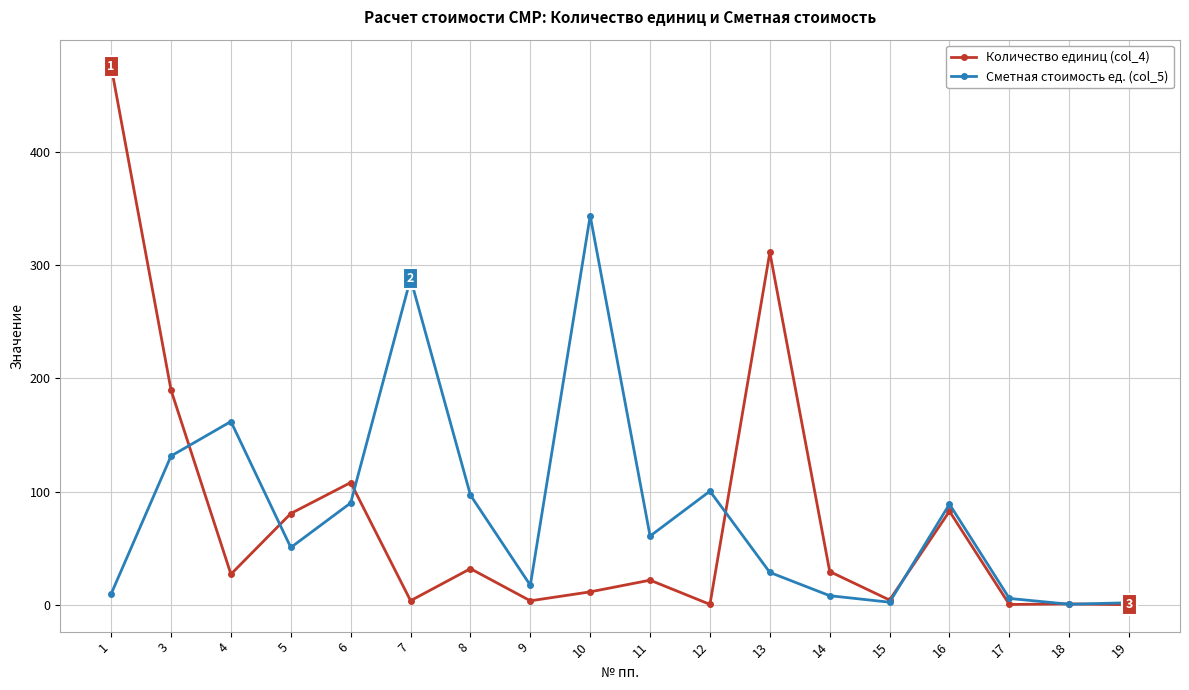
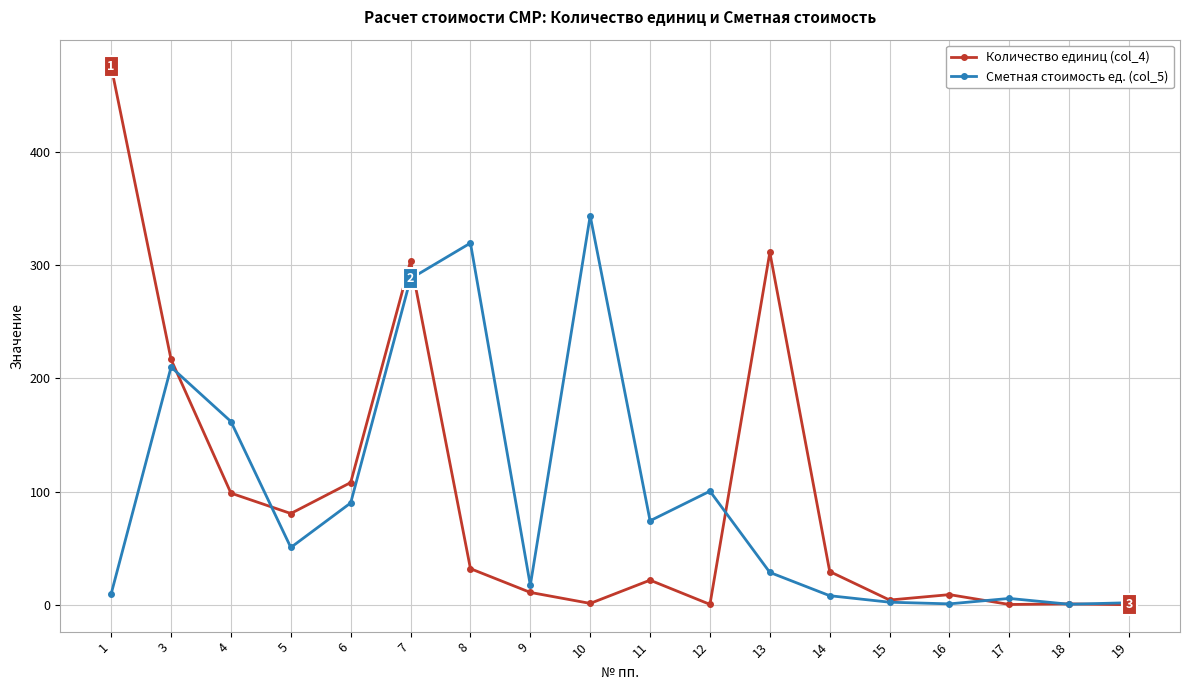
Количество единиц (col_4), 3: 190 -> 217
Сметная стоимость ед. (col_5), 3: 131 -> 210
Количество единиц (col_4), 4: 27 -> 99
Количество единиц (col_4), 7: 4 -> 304
Сметная стоимость ед. (col_5), 8: 97 -> 319
Количество единиц (col_4), 9: 4 -> 11
Количество единиц (col_4), 10: 12 -> 1
Сметная стоимость ед. (col_5), 11: 61 -> 74
Количество единиц (col_4), 16: 83 -> 9
Сметная стоимость ед. (col_5), 16: 89 -> 1
